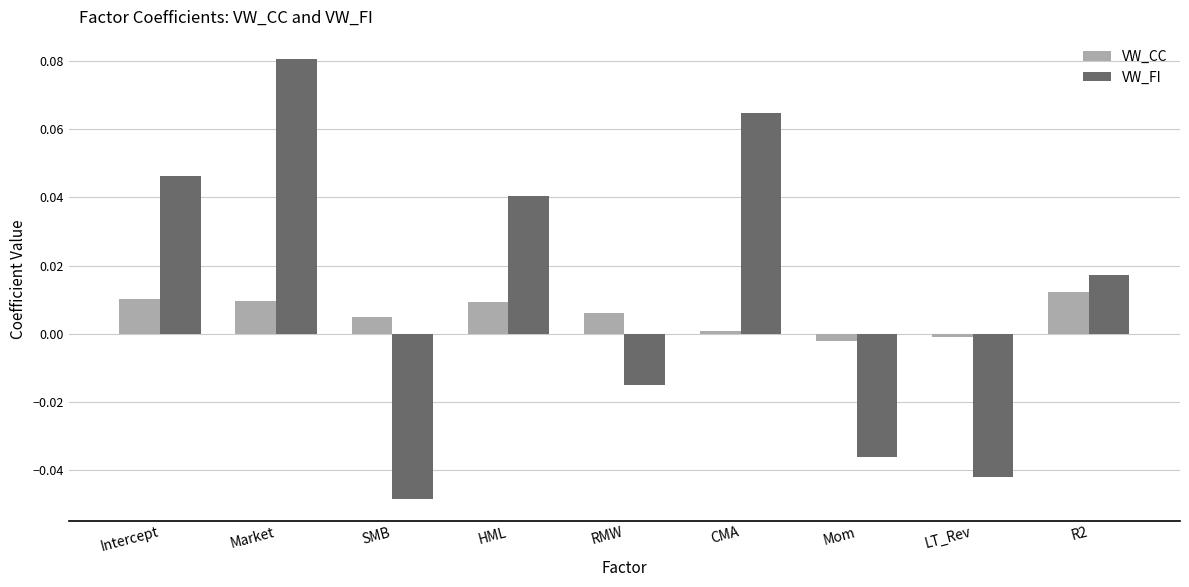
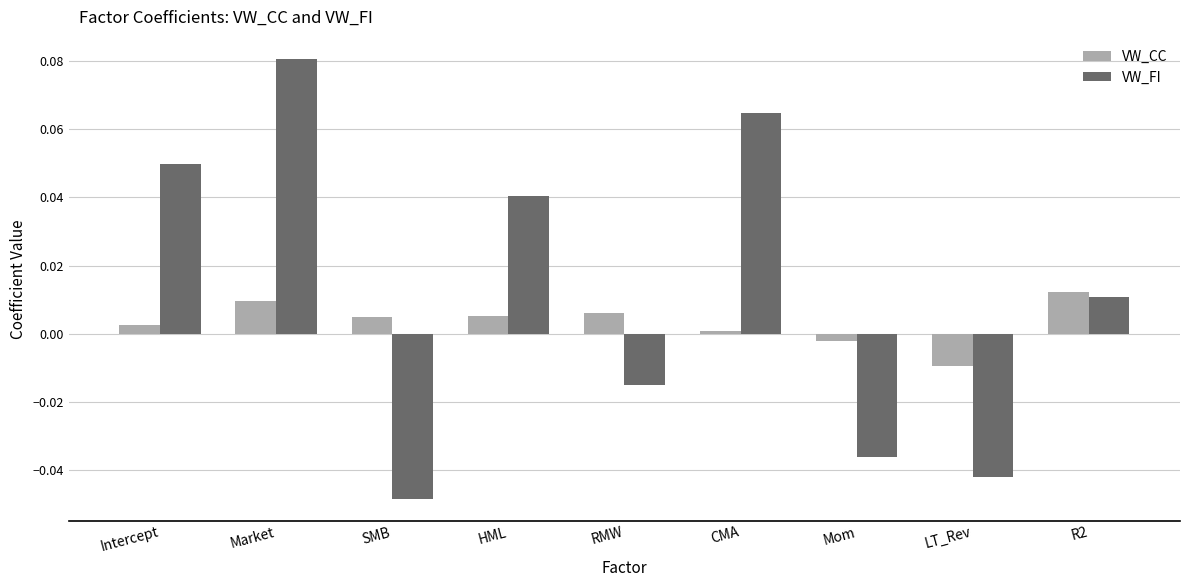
VW_CC, Intercept: 0.010 -> 0.003
VW_FI, Intercept: 0.046 -> 0.050
VW_CC, HML: 0.009 -> 0.005
VW_CC, LT_Rev: -0.001 -> -0.010
VW_FI, R2: 0.017 -> 0.011
